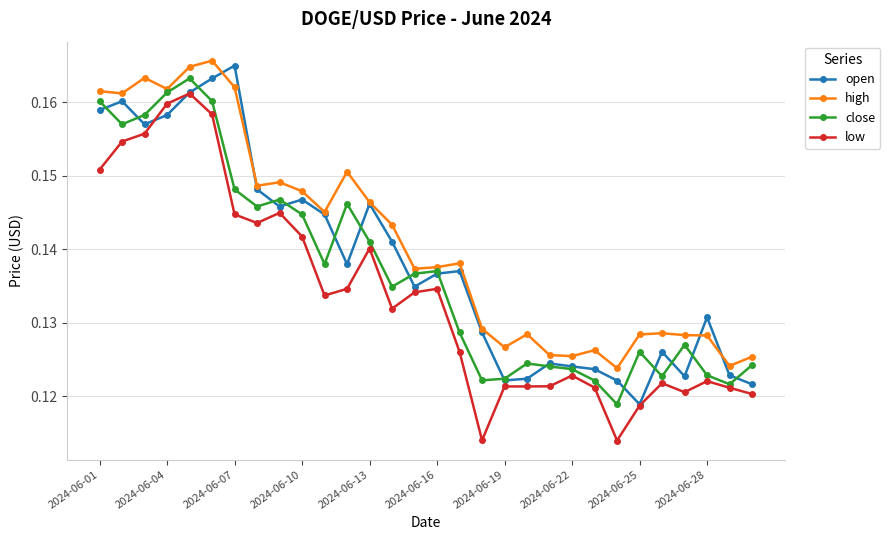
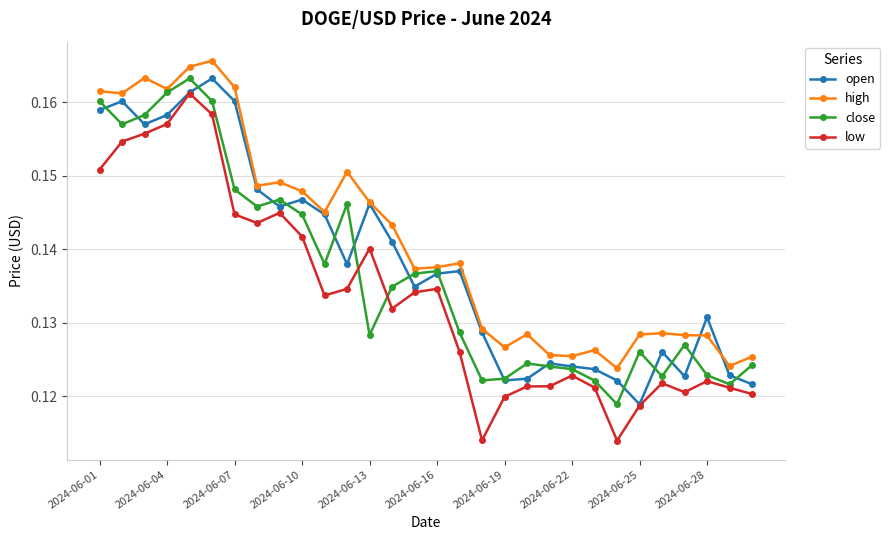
low, 2024-06-04: 0.160 -> 0.157
open, 2024-06-07: 0.165 -> 0.160
close, 2024-06-13: 0.141 -> 0.128
low, 2024-06-19: 0.121 -> 0.120
